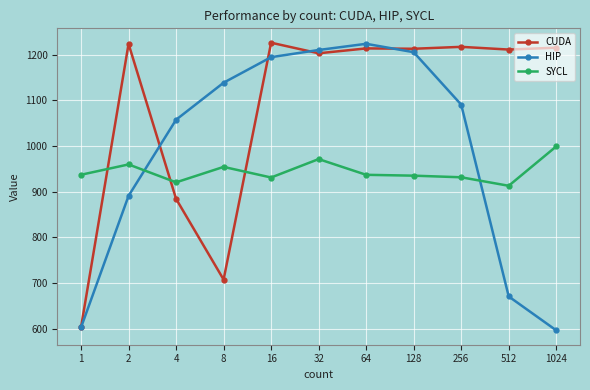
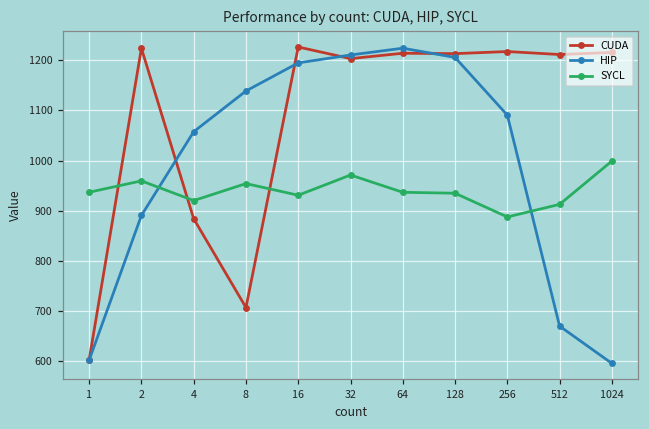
SYCL, 256: 930 -> 890
